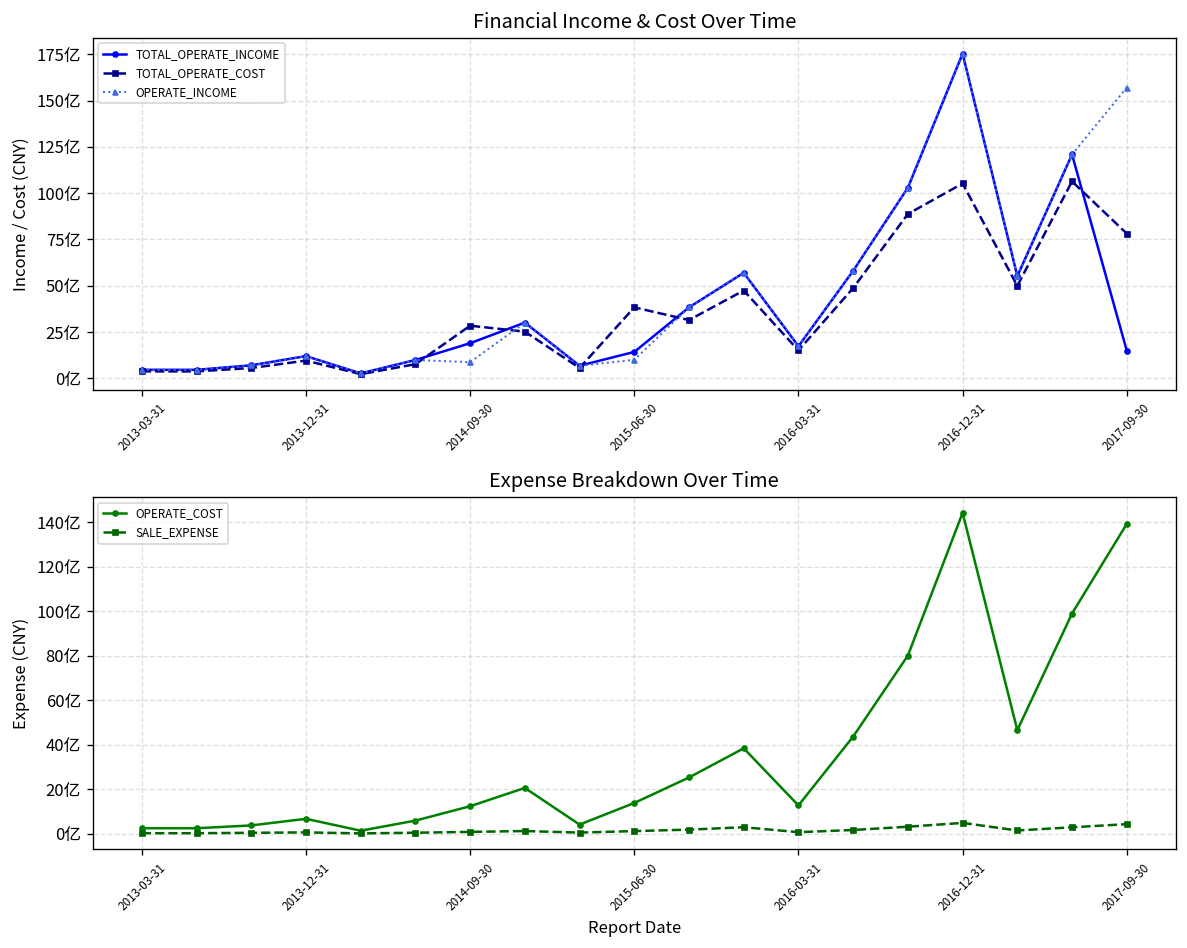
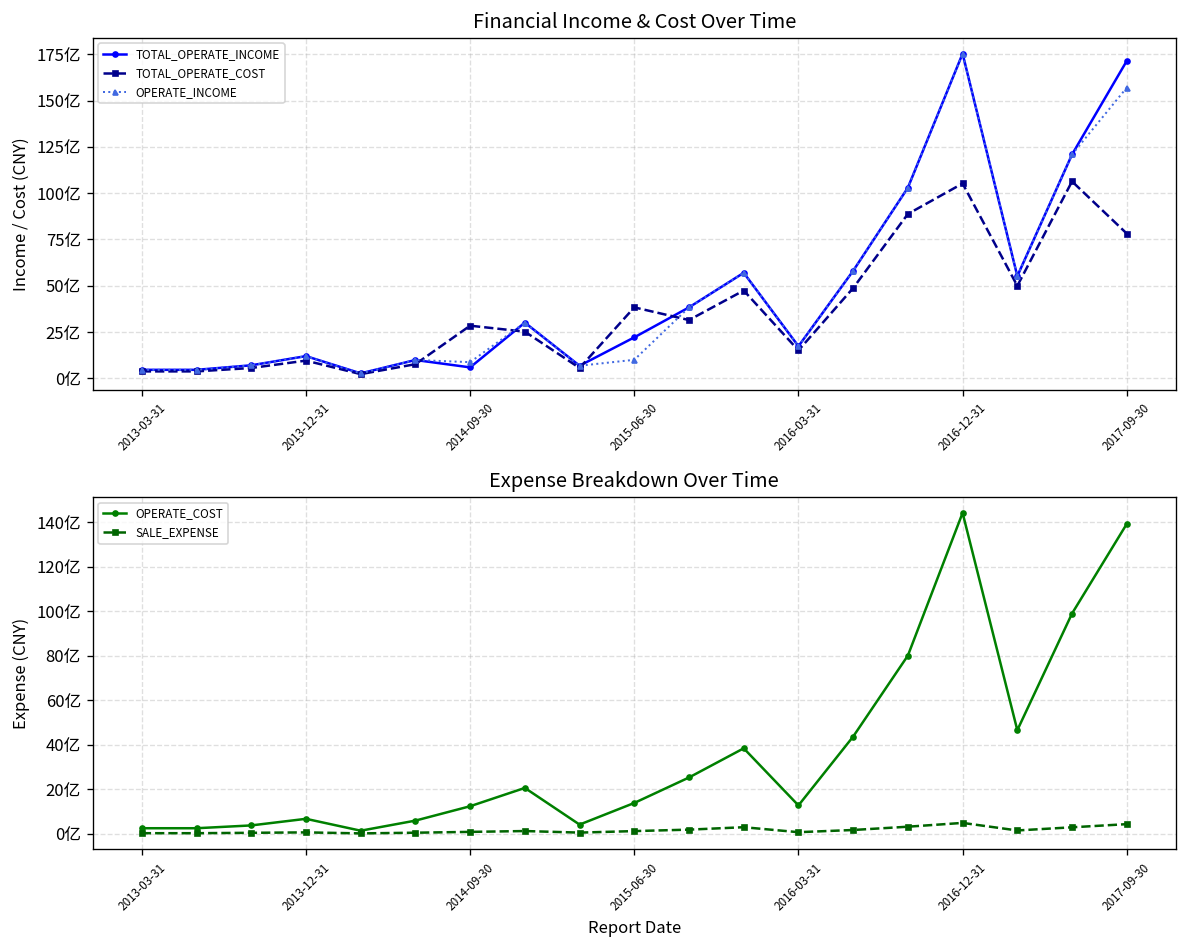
Financial Income & Cost Over Time, TOTAL_OPERATE_INCOME, 2014-09-30: 19亿 -> 6亿
Financial Income & Cost Over Time, TOTAL_OPERATE_INCOME, 2015-06-30: 14亿 -> 22亿
Financial Income & Cost Over Time, TOTAL_OPERATE_INCOME, 2017-09-30: 15亿 -> 171亿
